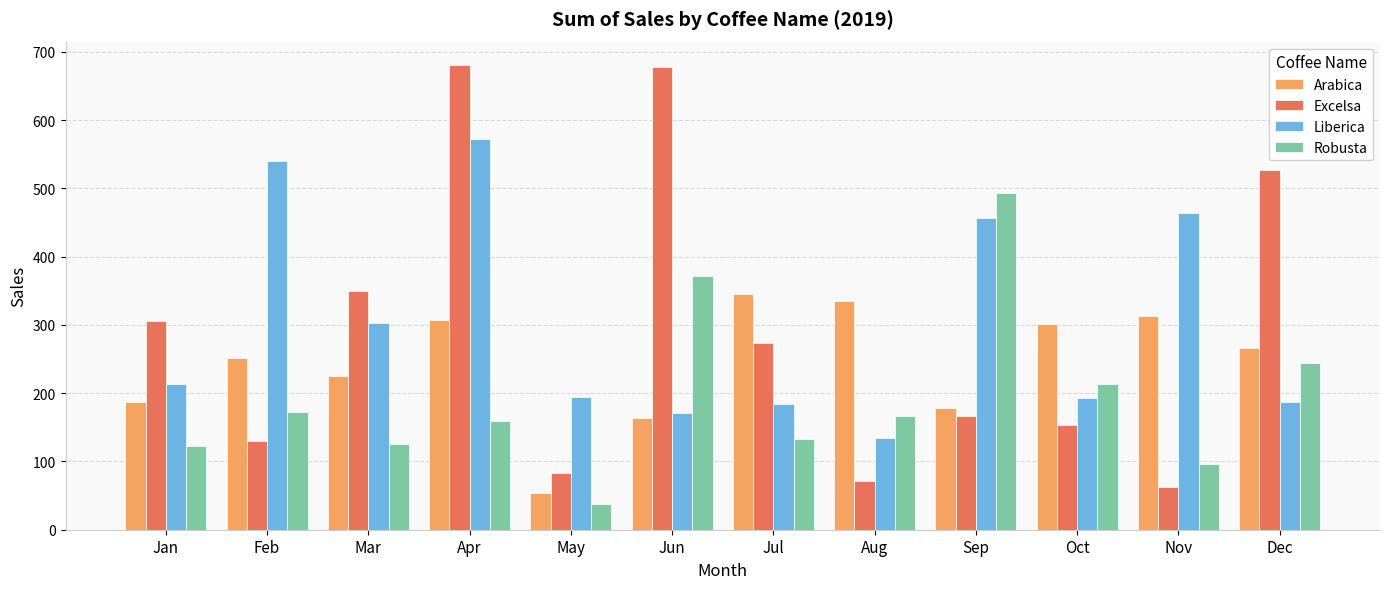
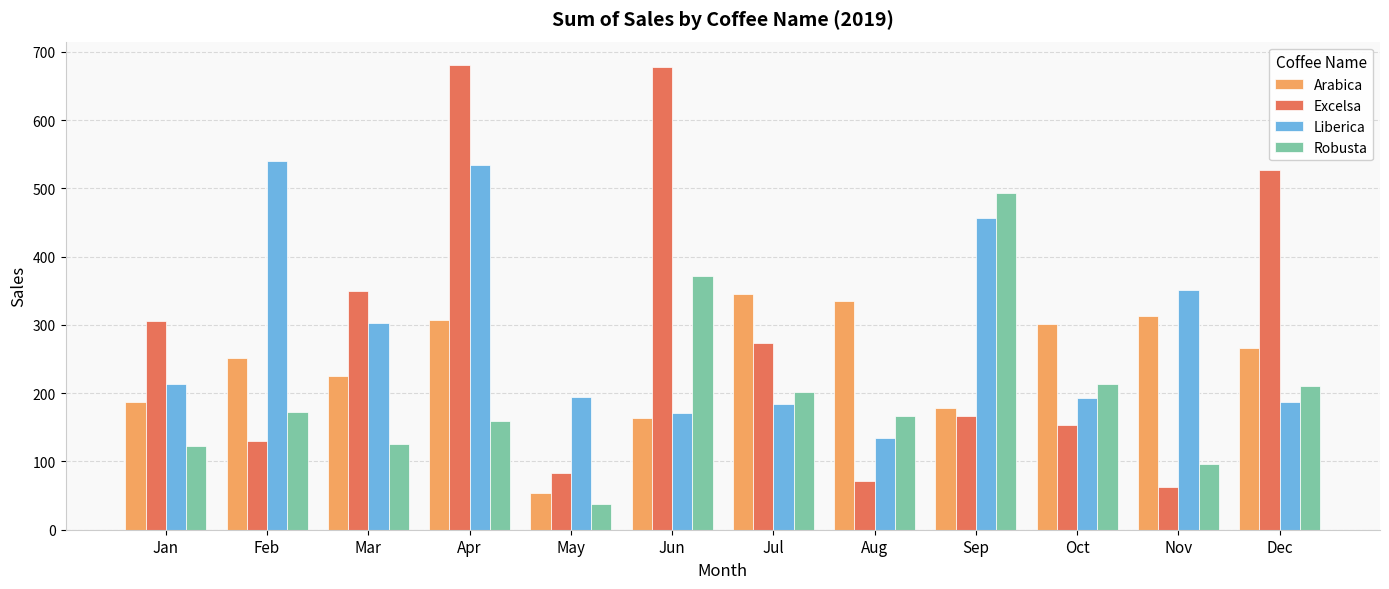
Liberica, Apr: 570 -> 530
Robusta, Jul: 130 -> 200
Liberica, Nov: 460 -> 350
Robusta, Dec: 240 -> 210
